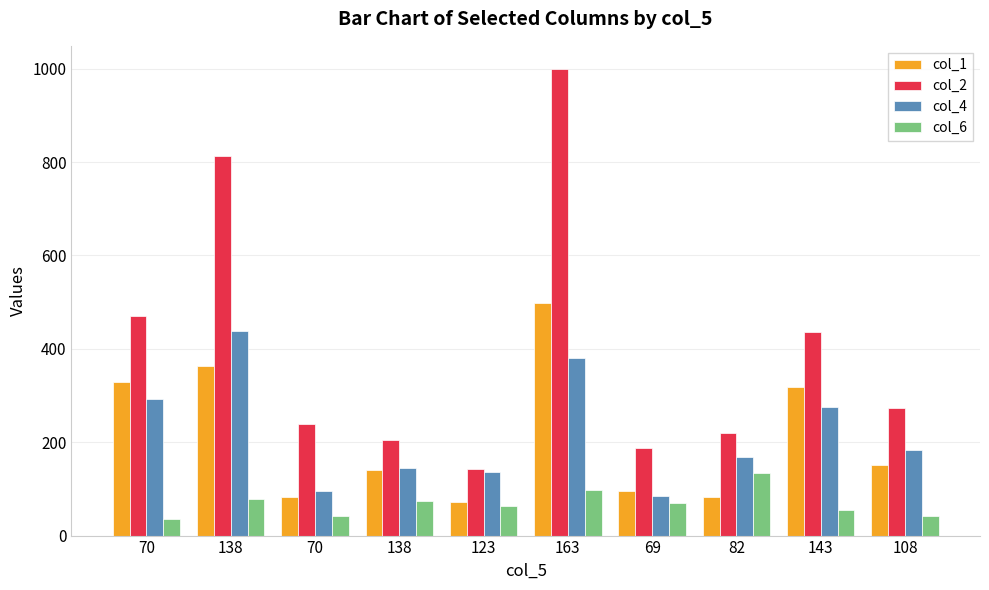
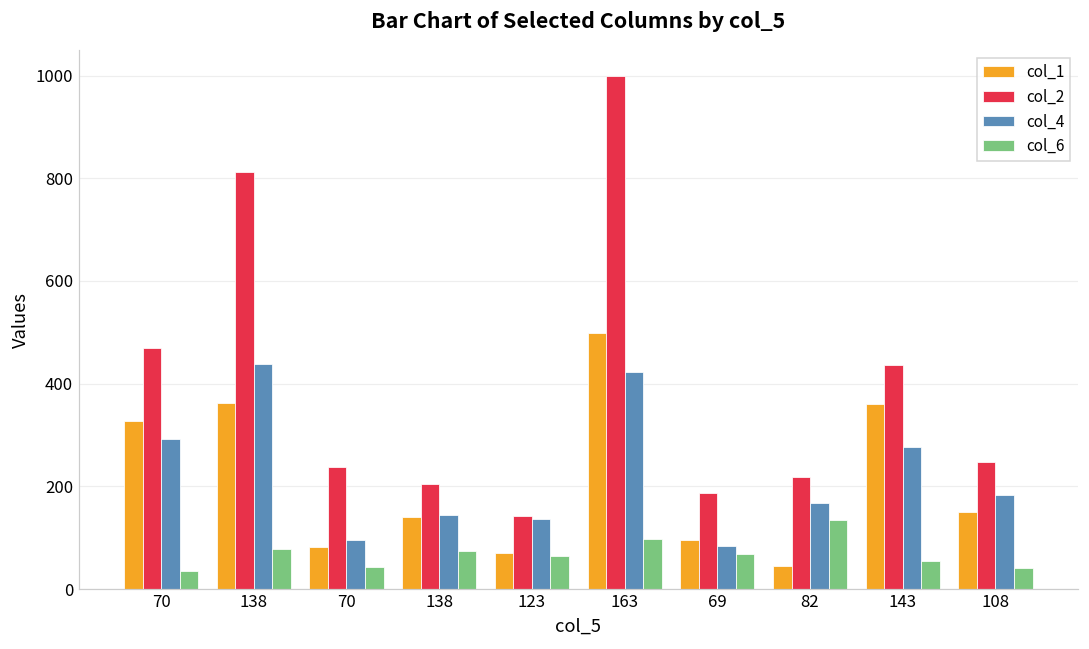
col_4, 163: 380 -> 420
col_1, 82: 80 -> 50
col_1, 143: 320 -> 360
col_2, 108: 270 -> 250
